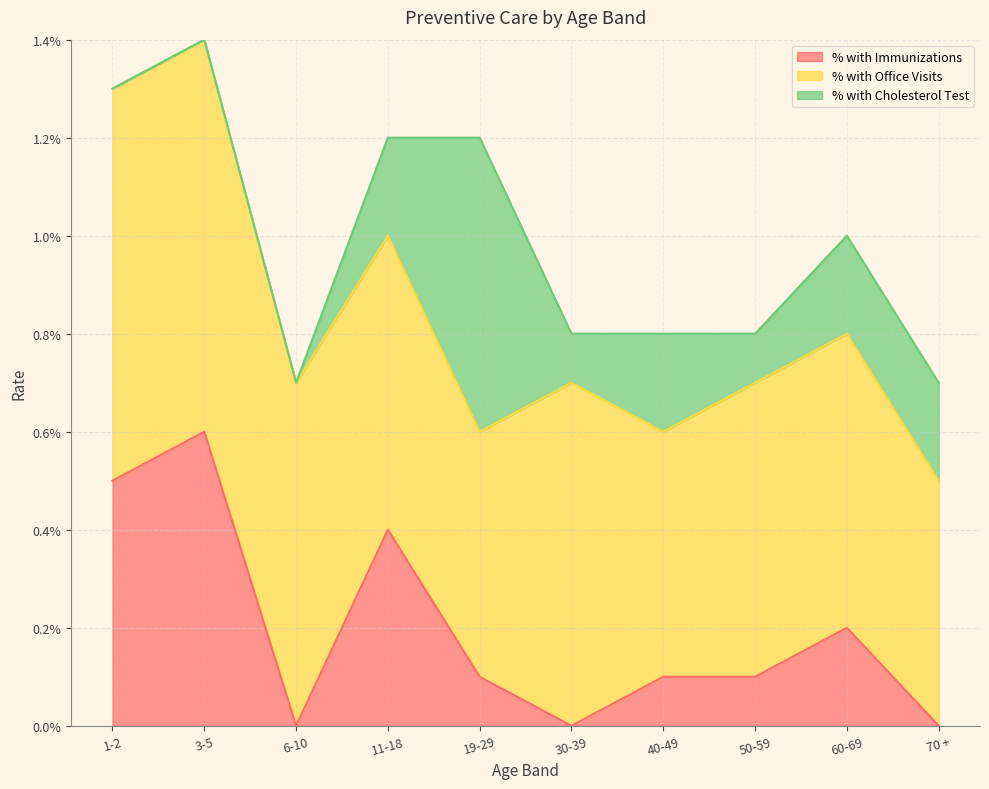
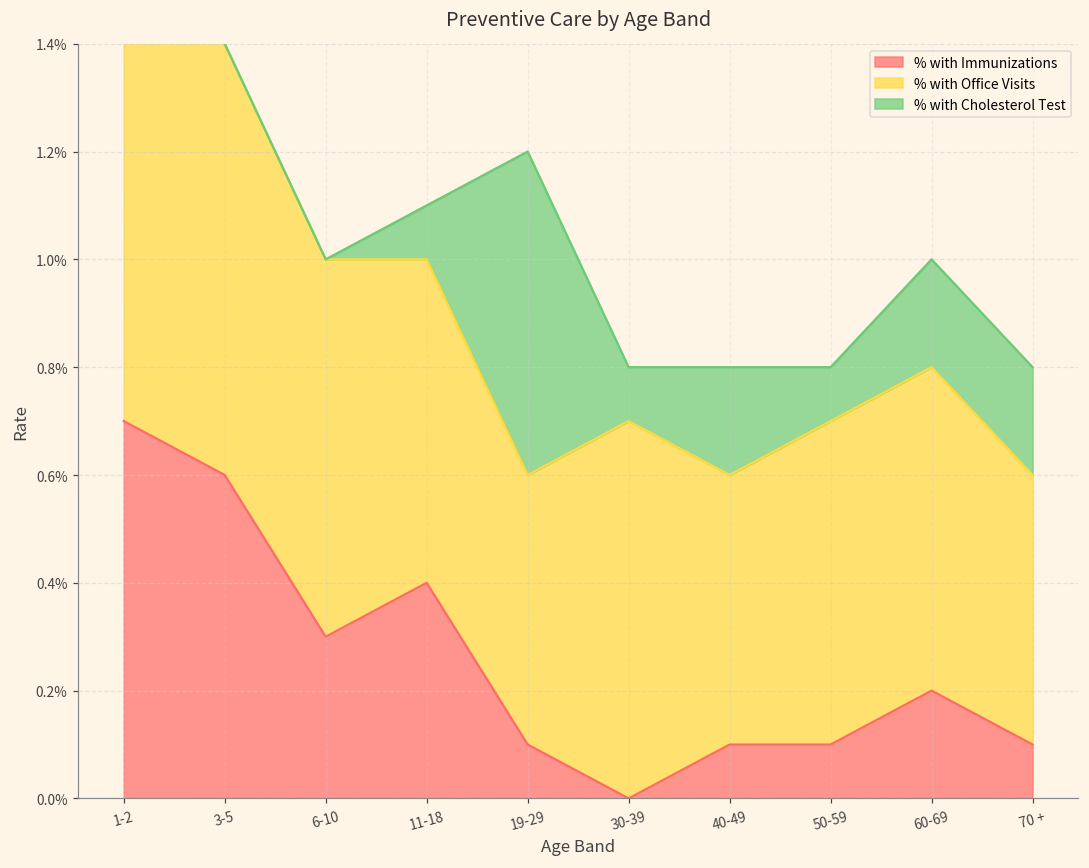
% with Immunizations, 1-2: 0.50% -> 0.70%
% with Immunizations, 6-10: 0.00% -> 0.30%
% with Cholesterol Test, 11-18: 0.20% -> 0.10%
% with Immunizations, 70 +: 0.00% -> 0.10%
